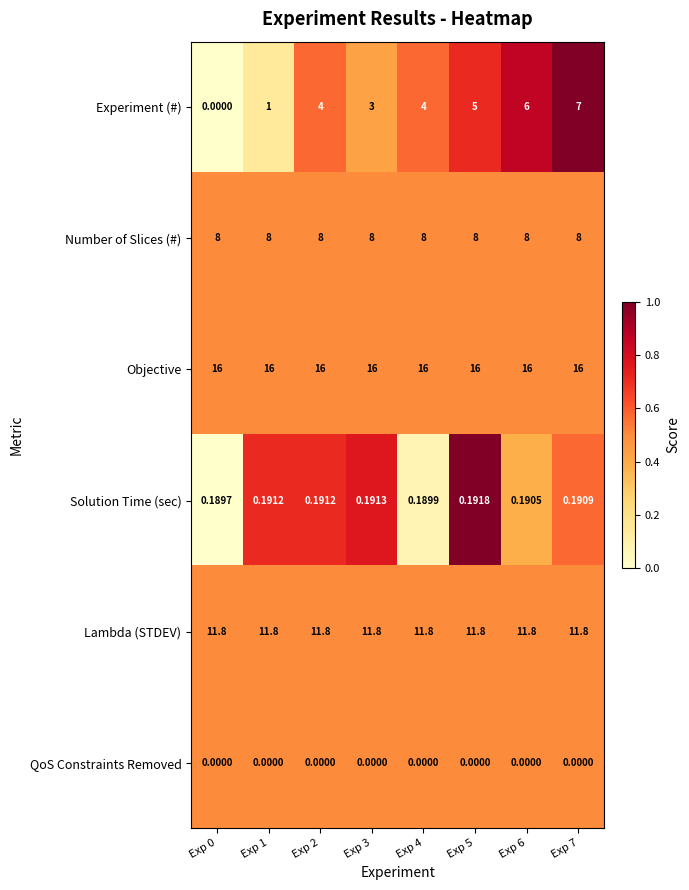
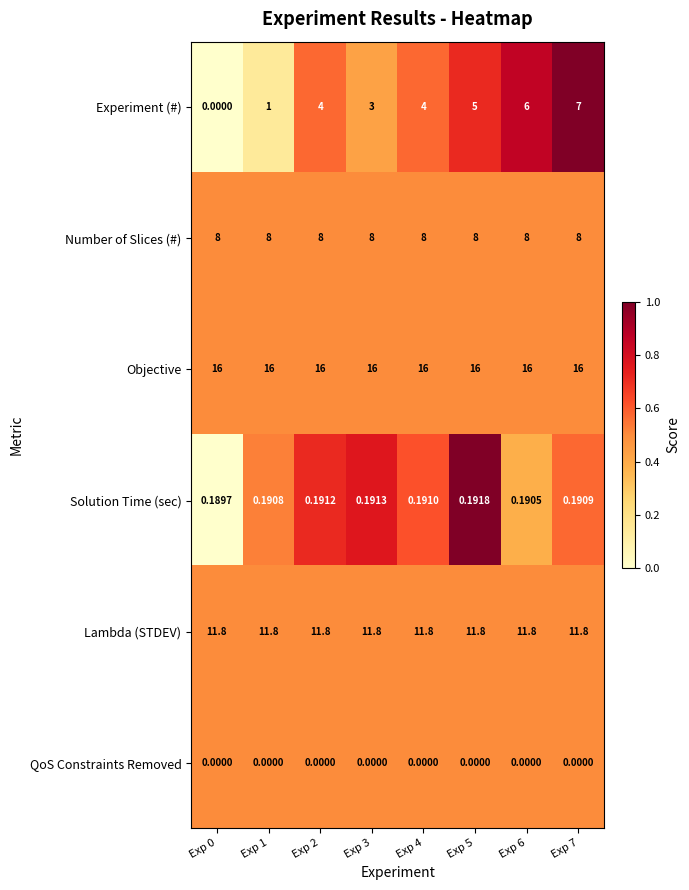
Solution Time (sec), Exp 1: 0.1912 -> 0.1908
Solution Time (sec), Exp 4: 0.1899 -> 0.1910
